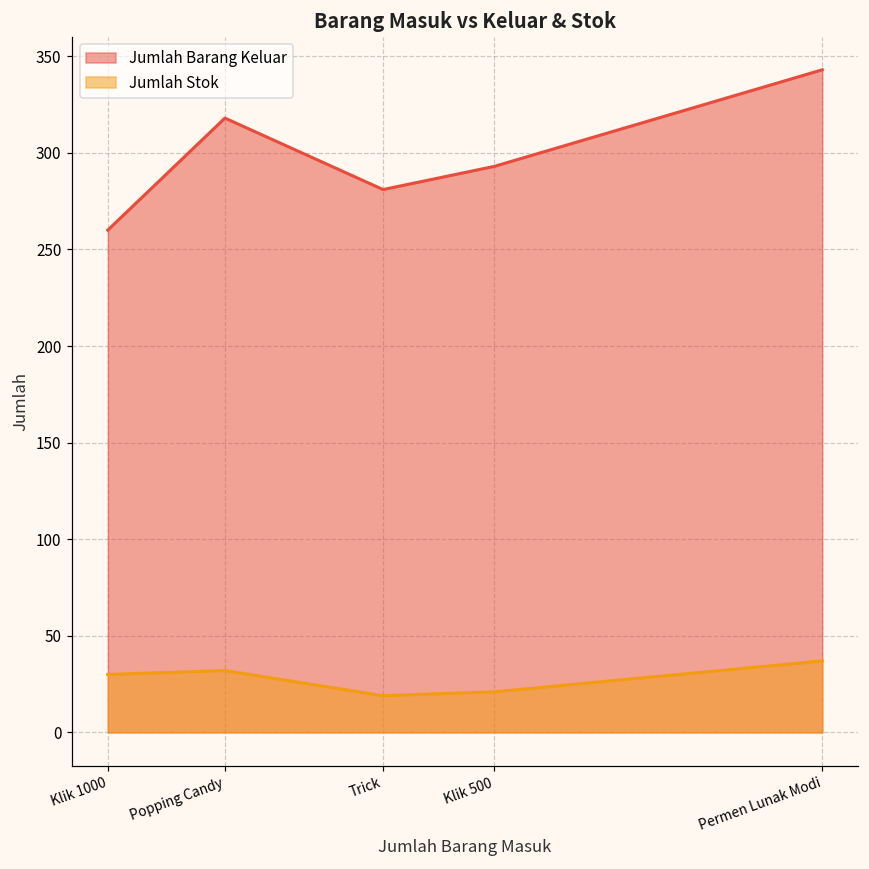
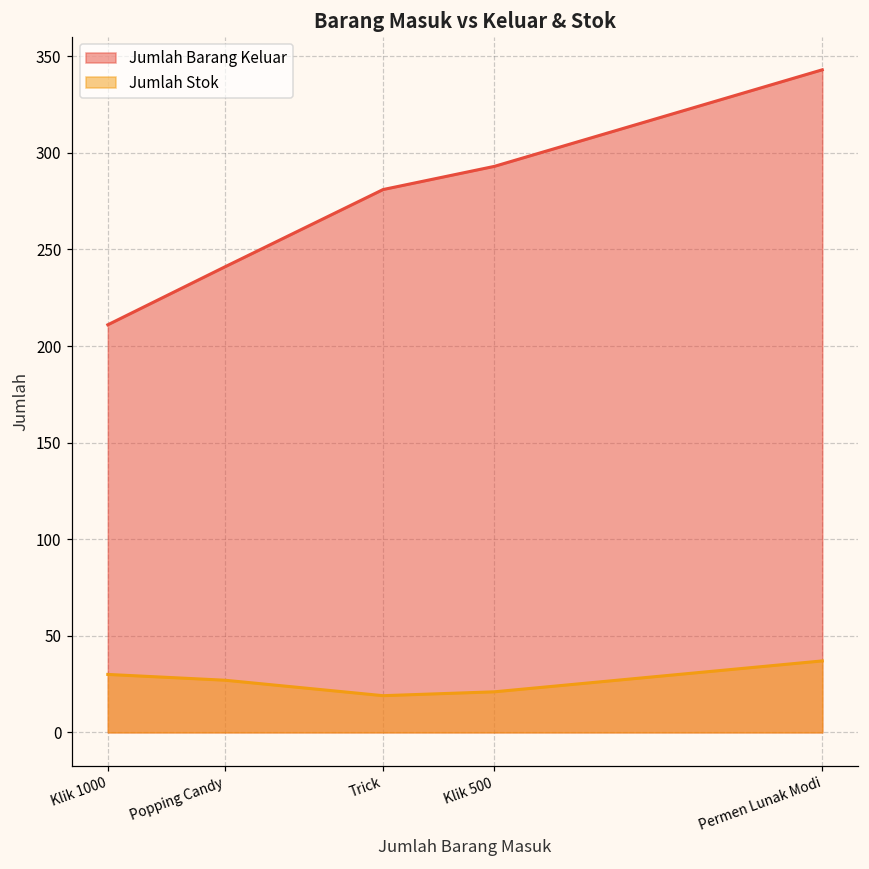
Jumlah Barang Keluar, Klik 1000: 260 -> 211
Jumlah Barang Keluar, Popping Candy: 318 -> 241
Jumlah Stok, Popping Candy: 32 -> 27
